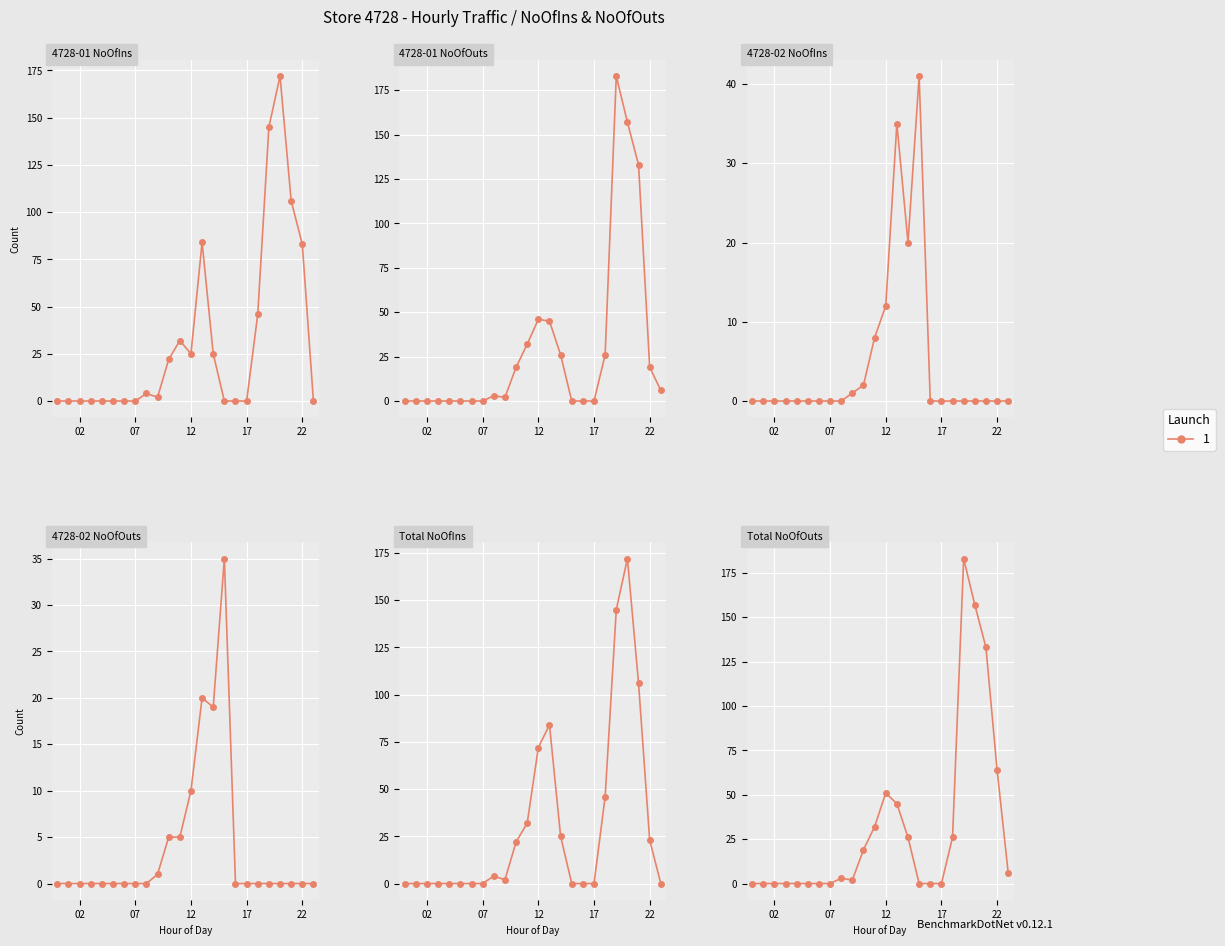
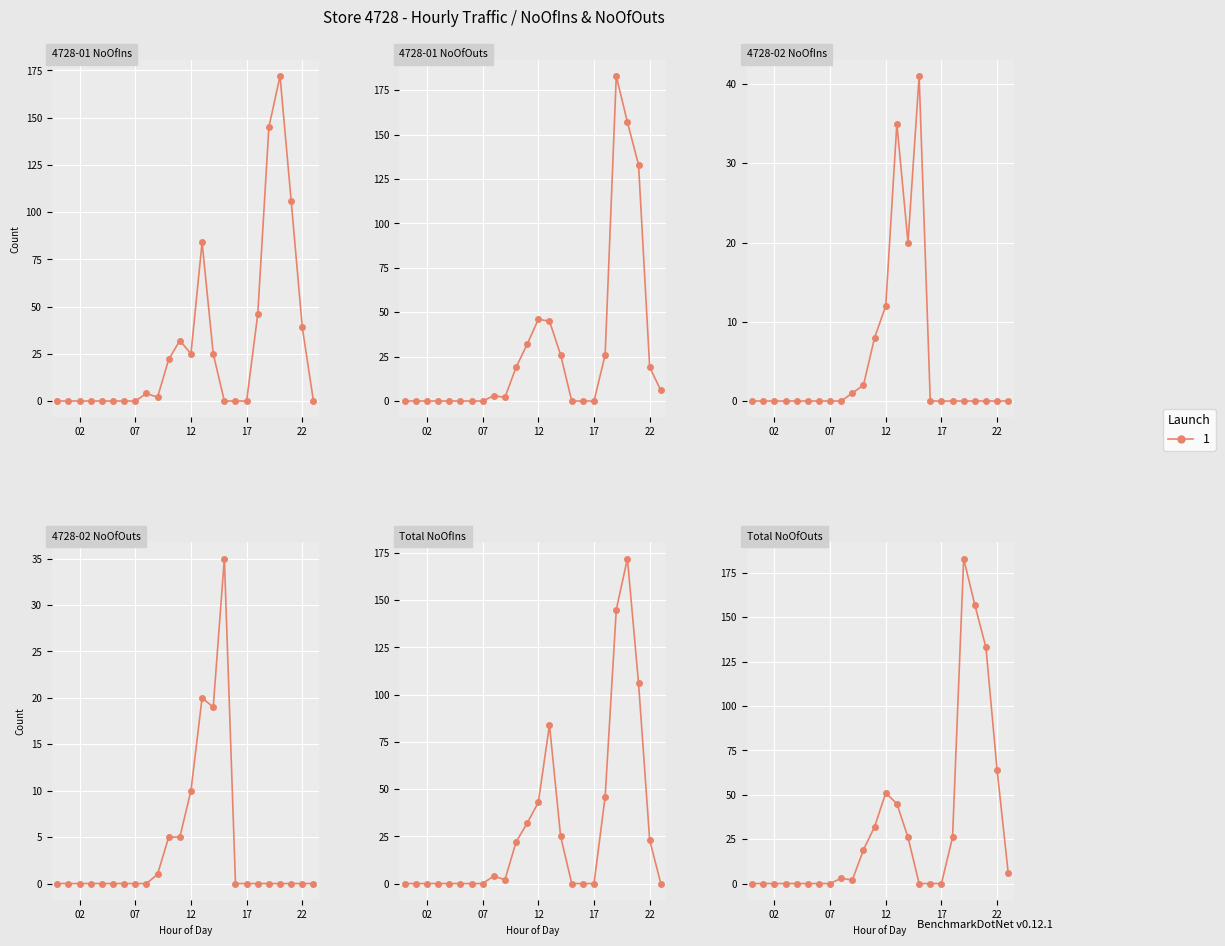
4728-01 NoOfIns, 22: 83 -> 39
Total NoOfIns, 12: 72 -> 43
